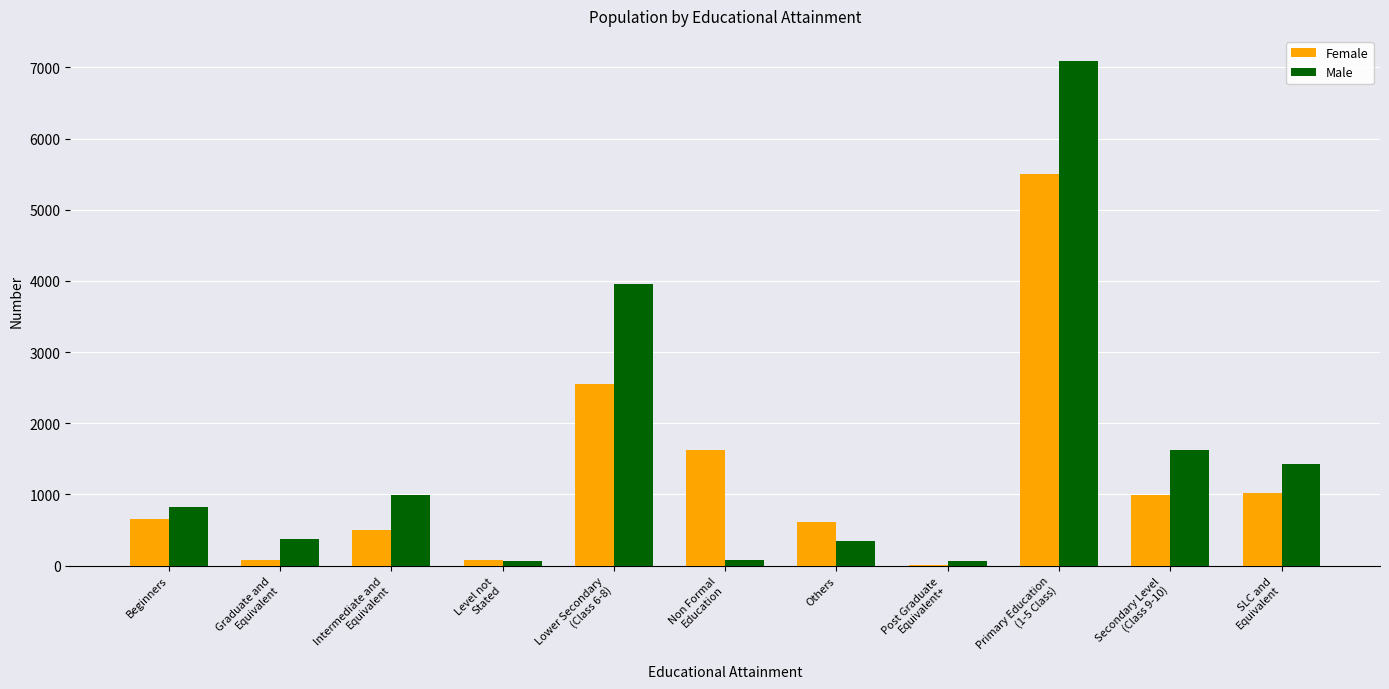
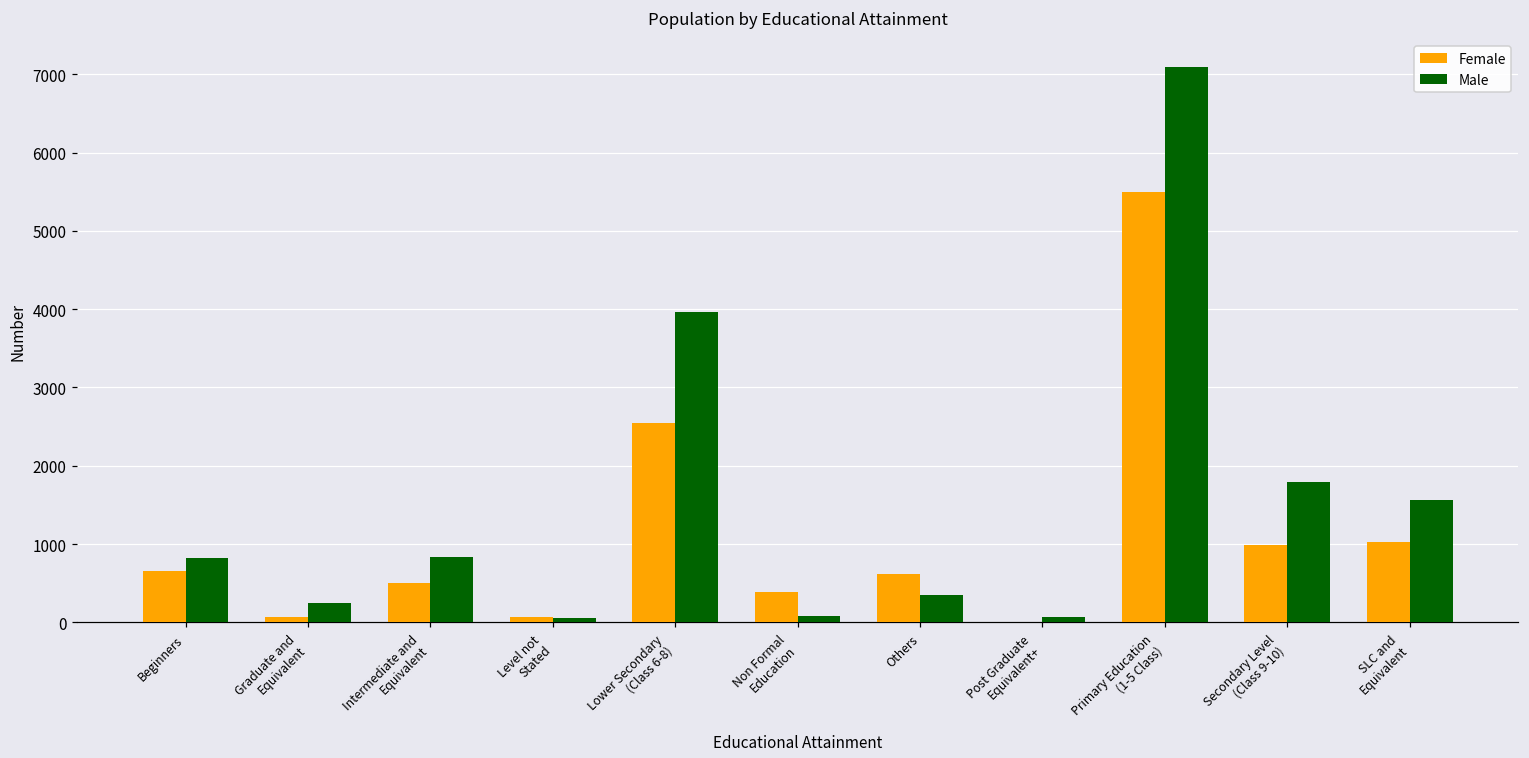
Male, Graduate and Equivalent: 400 -> 300
Male, Intermediate and Equivalent: 1000 -> 800
Female, Non Formal Education: 1600 -> 400
Male, Secondary Level (Class 9-10): 1600 -> 1800
Male, SLC and Equivalent: 1400 -> 1600
